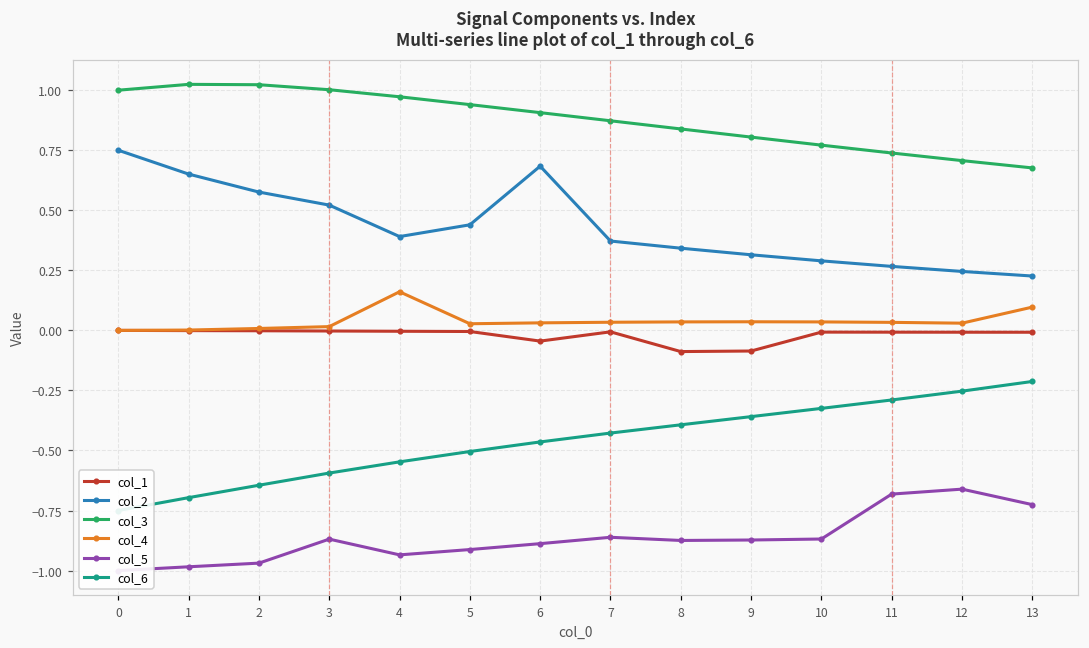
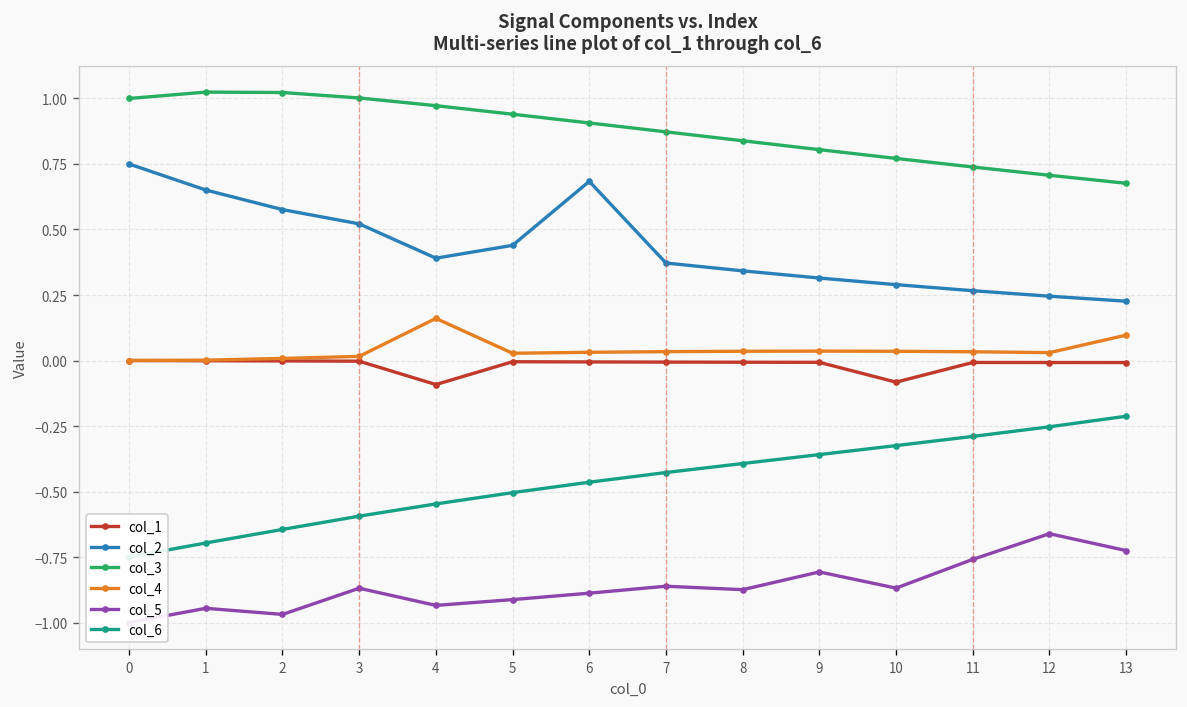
col_5, 1: -0.98 -> -0.95
col_1, 4: 0.00 -> -0.09
col_1, 6: -0.04 -> -0.01
col_1, 8: -0.09 -> -0.01
col_1, 9: -0.09 -> -0.01
col_5, 9: -0.87 -> -0.81
col_1, 10: -0.01 -> -0.08
col_5, 11: -0.68 -> -0.76
